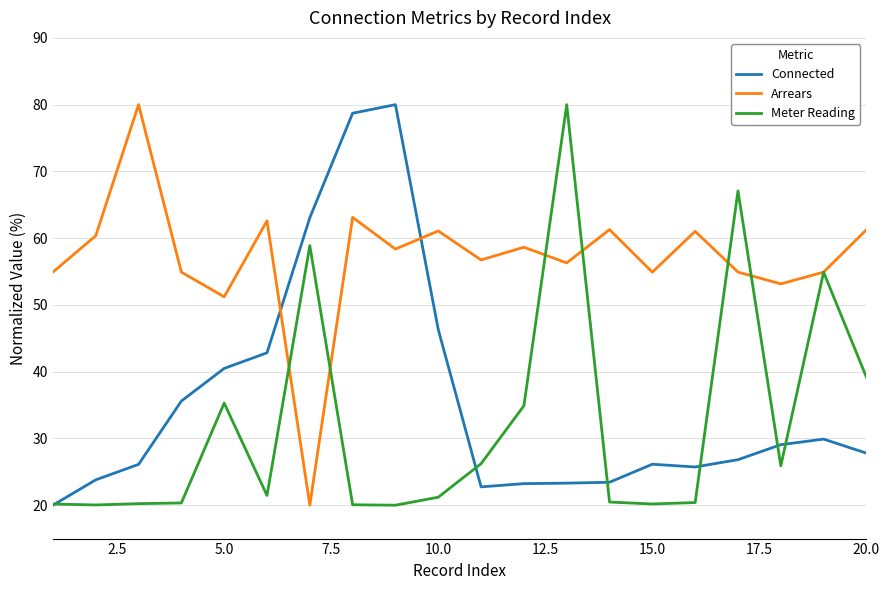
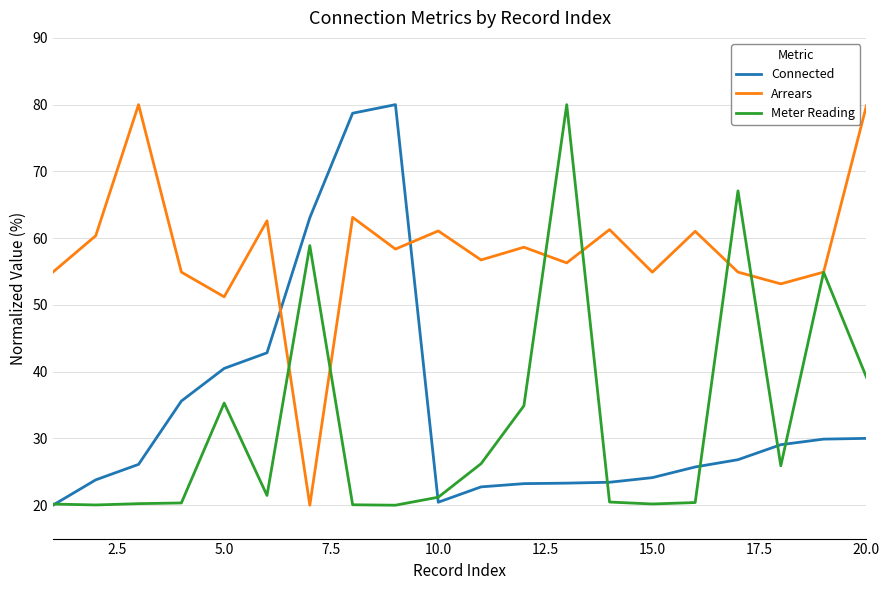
Connected, 10.0: 46 -> 20
Connected, 15.0: 26 -> 24
Connected, 20.0: 28 -> 30
Arrears, 20.0: 61 -> 80
